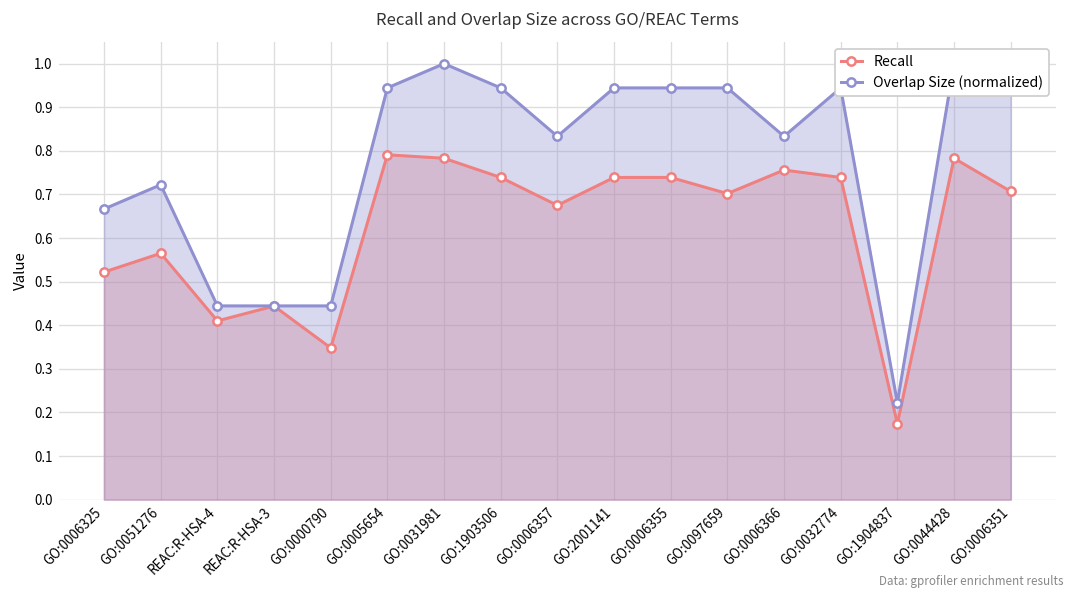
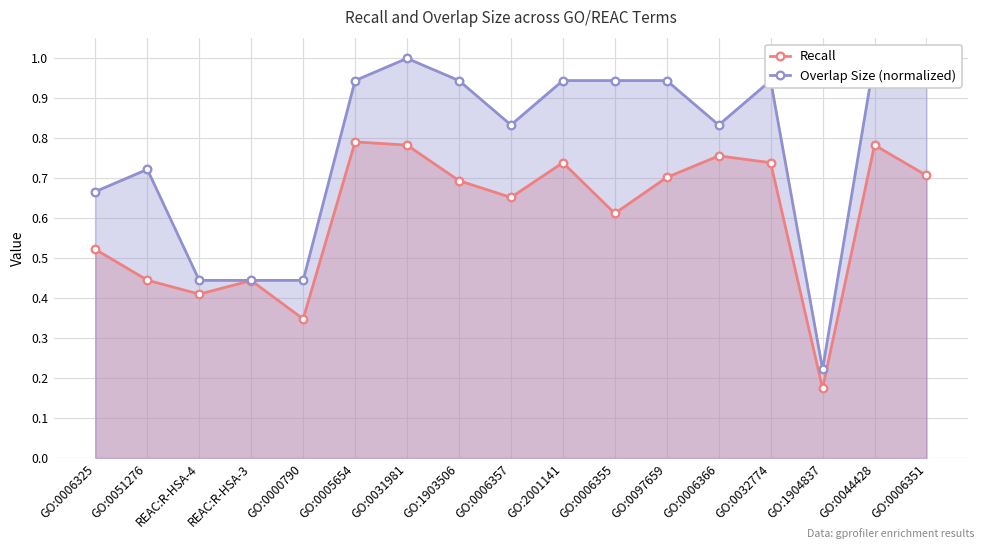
Recall, GO:0051276: 0.57 -> 0.45
Recall, GO:1903506: 0.74 -> 0.69
Recall, GO:0006357: 0.68 -> 0.65
Recall, GO:0006355: 0.74 -> 0.61
